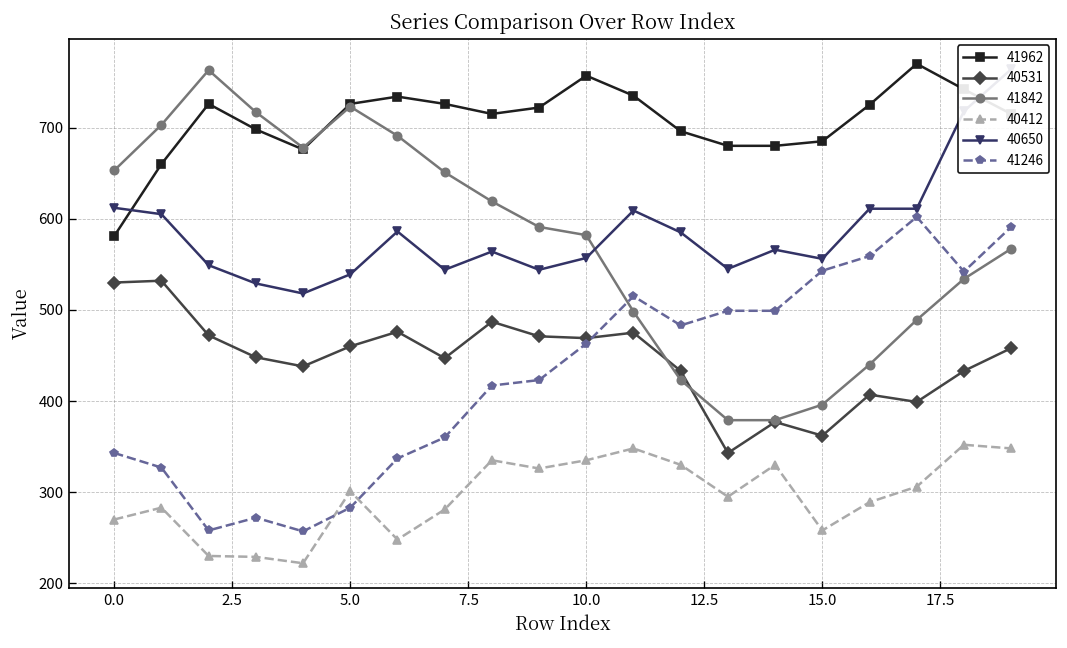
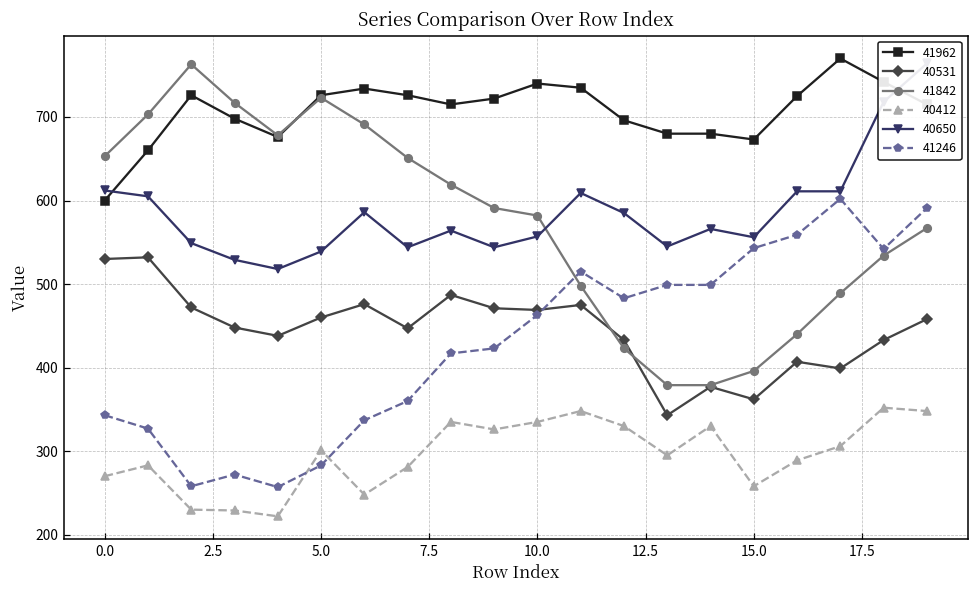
41962, 0.0: 580 -> 600
41962, 10.0: 760 -> 740
41962, 15.0: 690 -> 670
